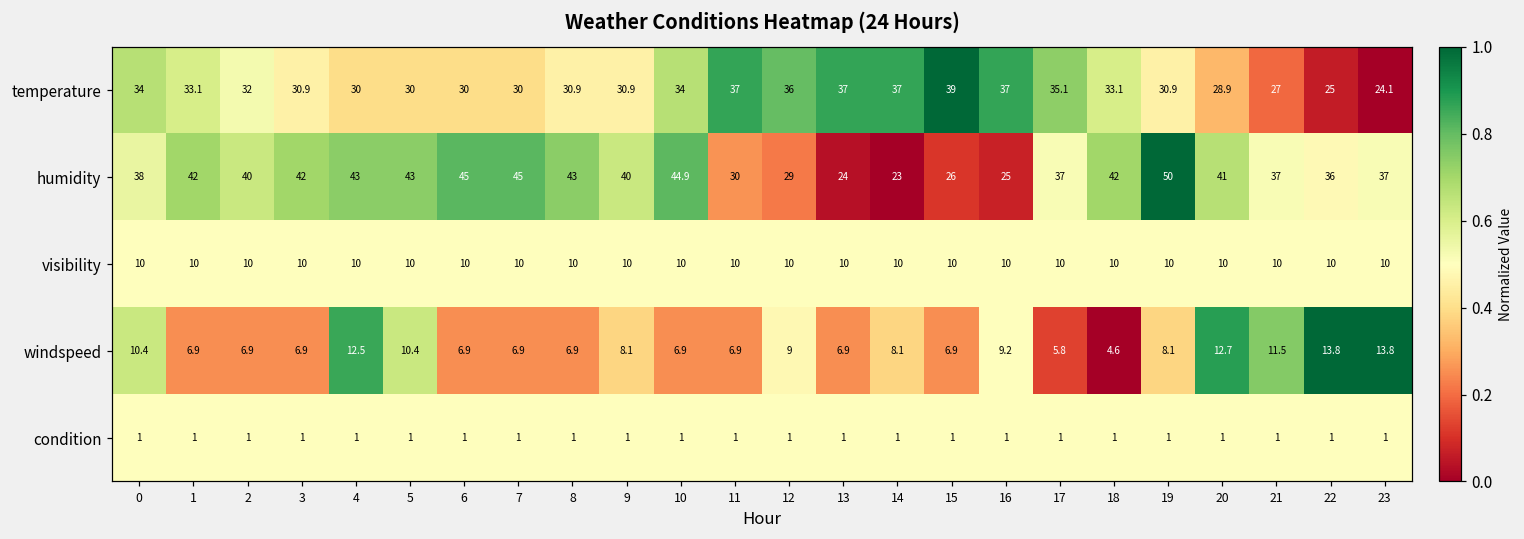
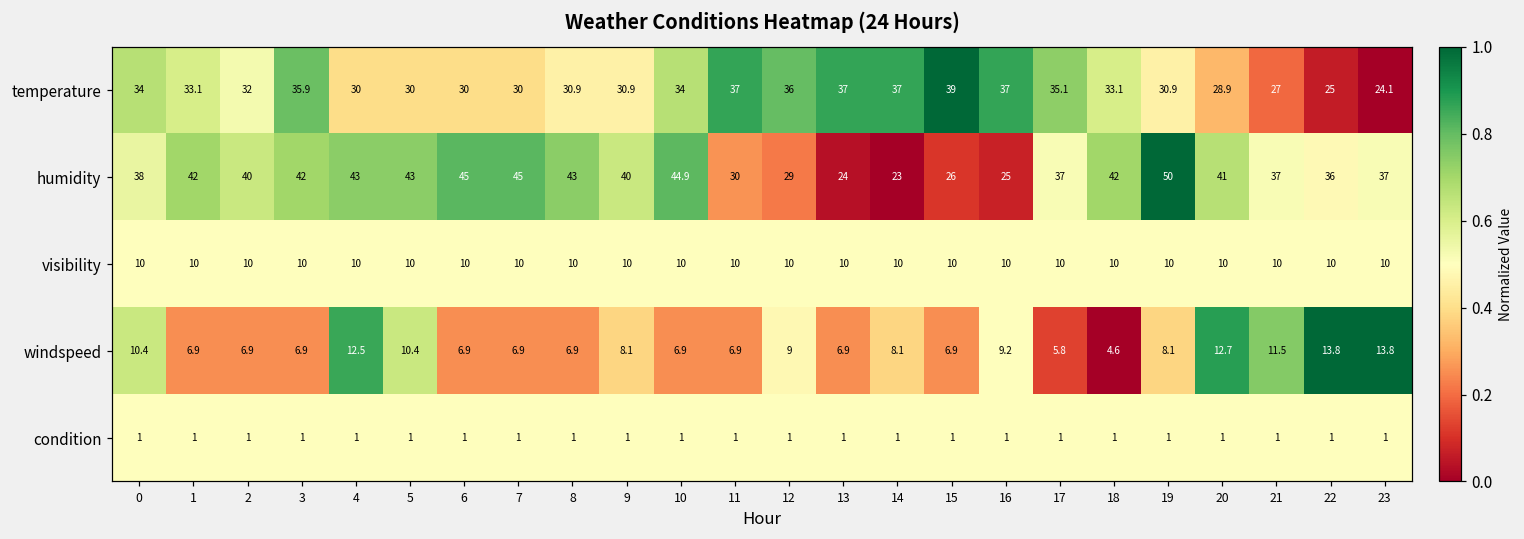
temperature, 3: 30.9 -> 35.9
